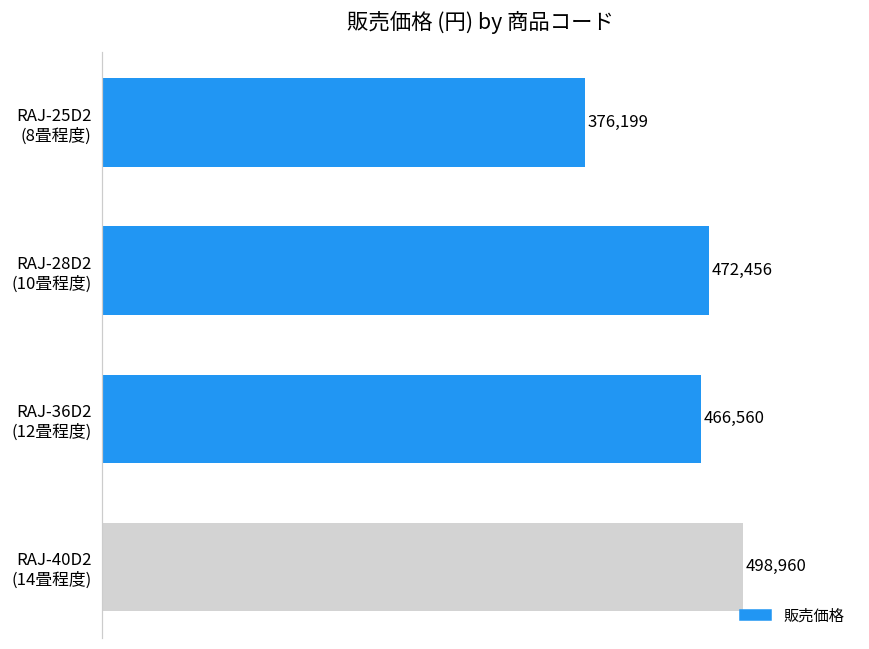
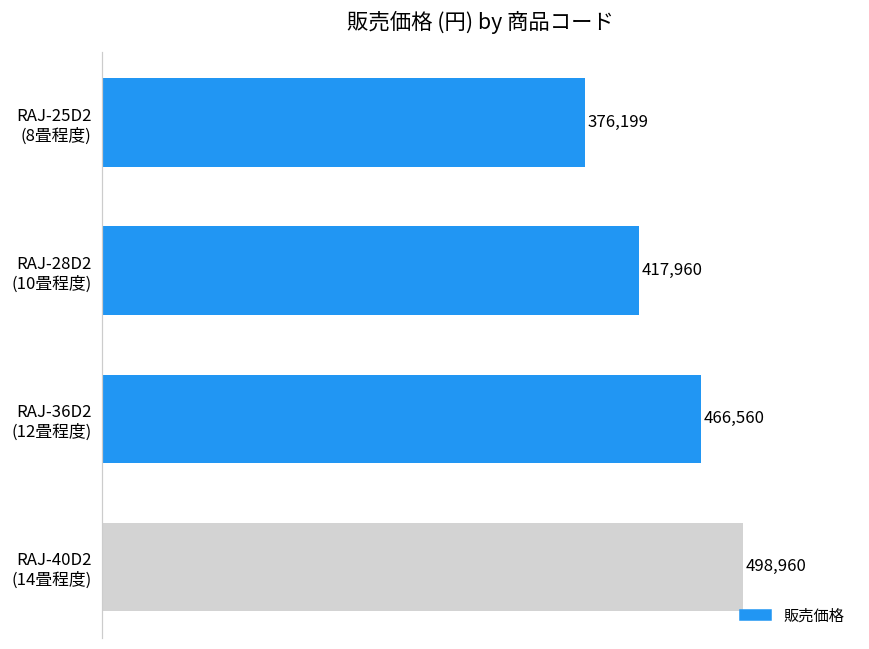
RAJ-28D2 (10畳程度): 472,456 -> 417,960
